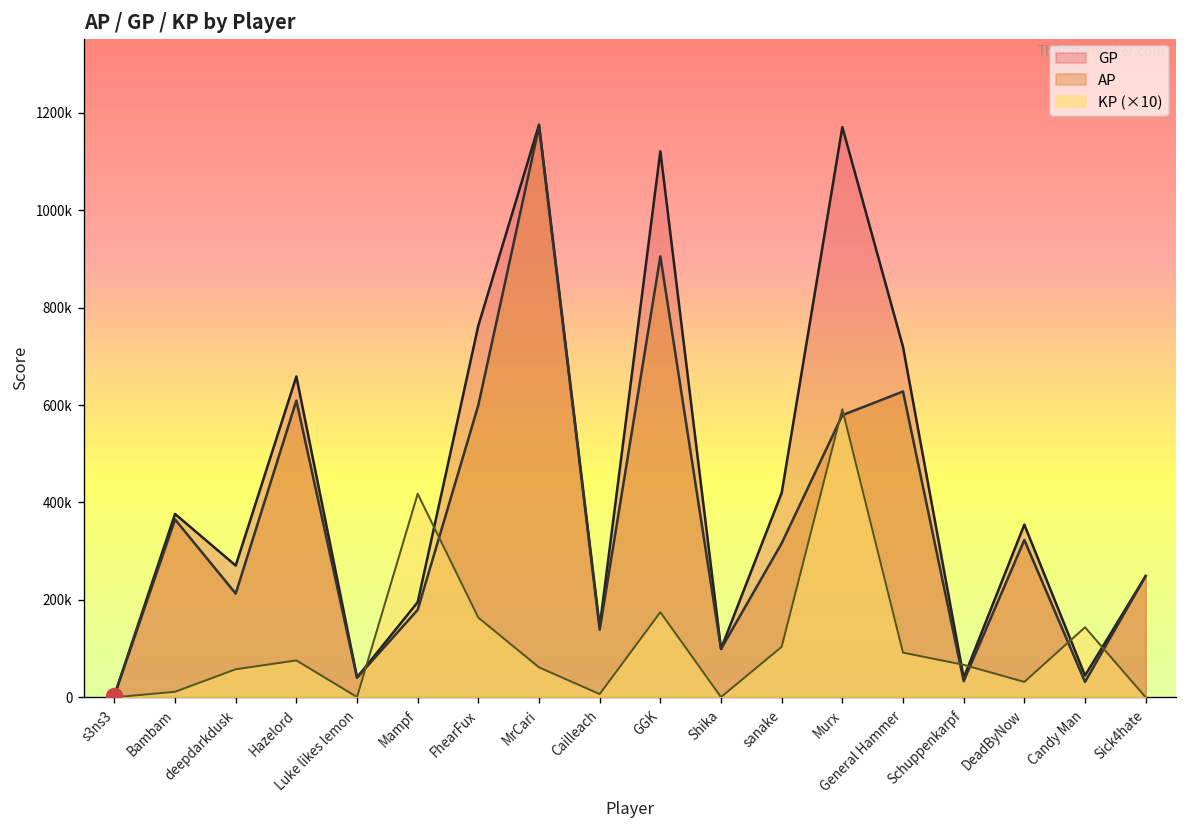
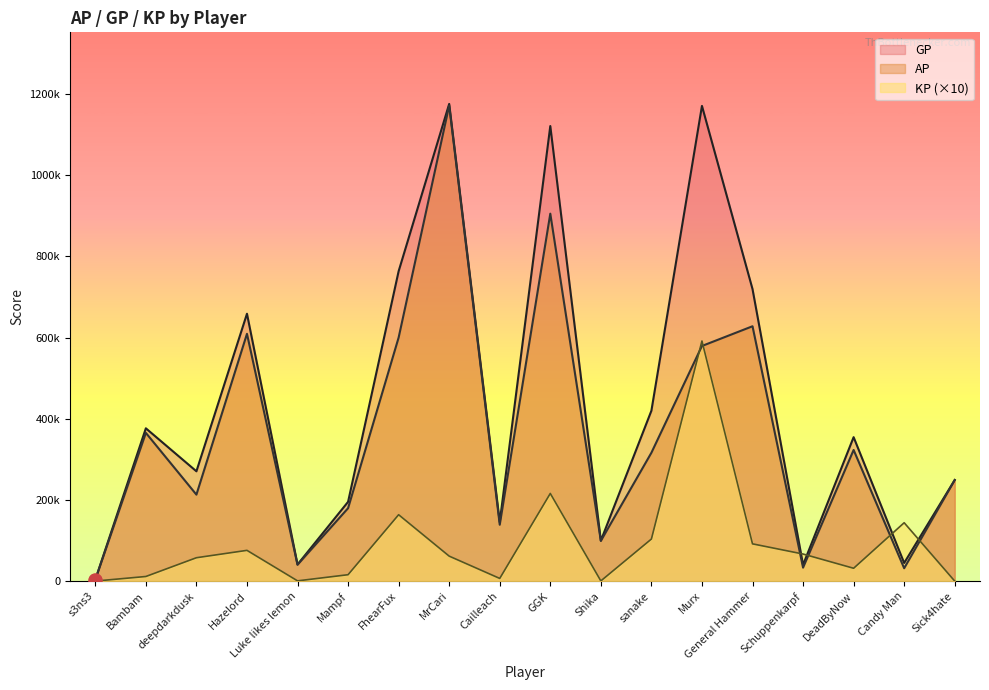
KP (×10), Mampf: 420000 -> 20000
KP (×10), GGK: 170000 -> 220000
